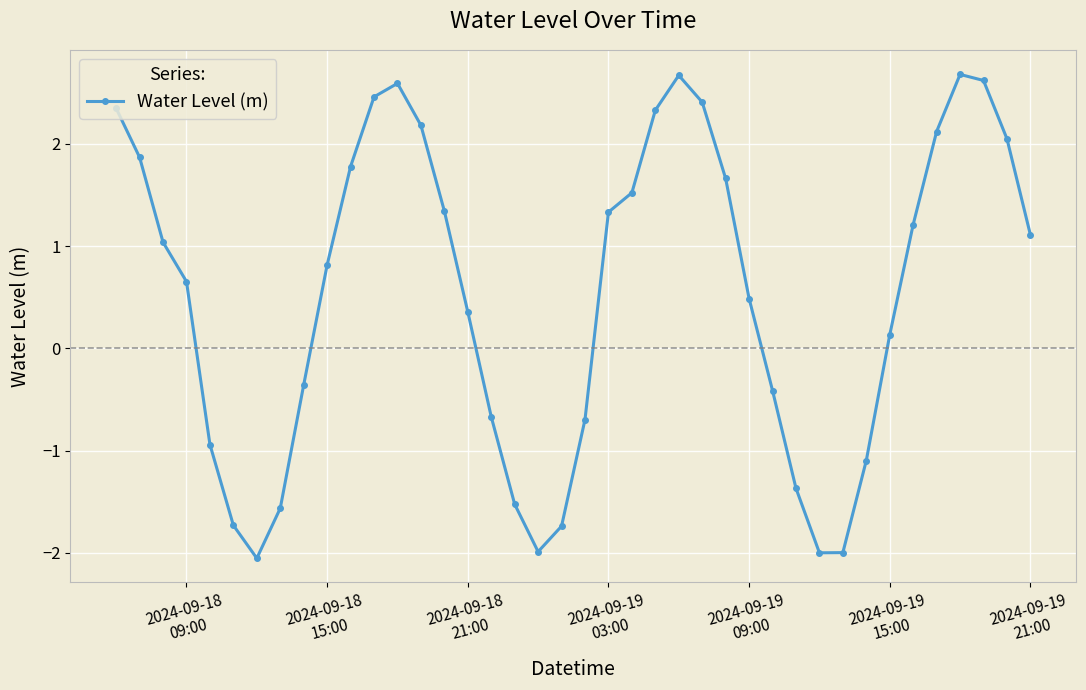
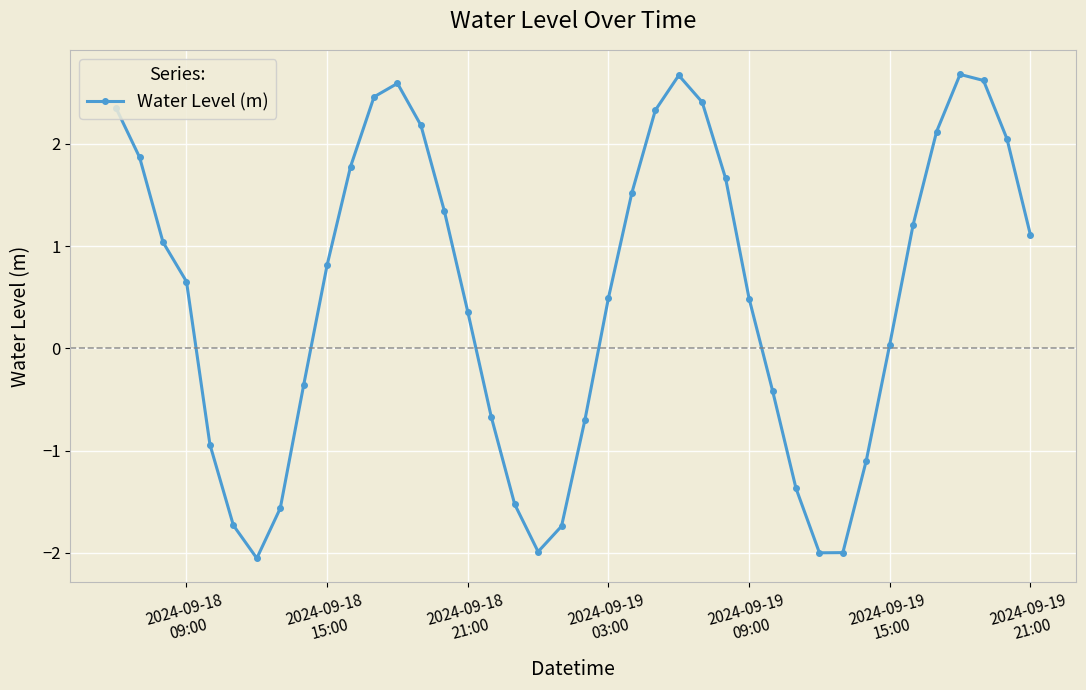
2024-09-19 03:00: 1.33 -> 0.49
2024-09-19 15:00: 0.13 -> 0.04
